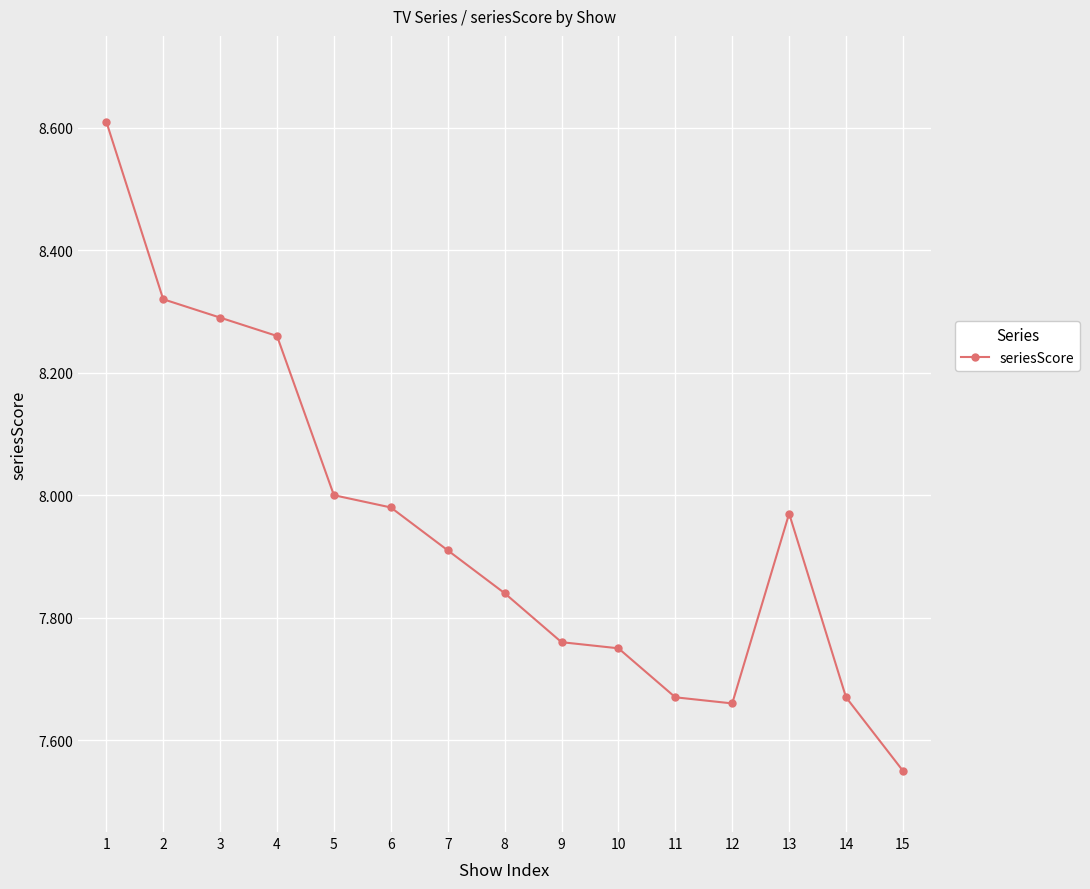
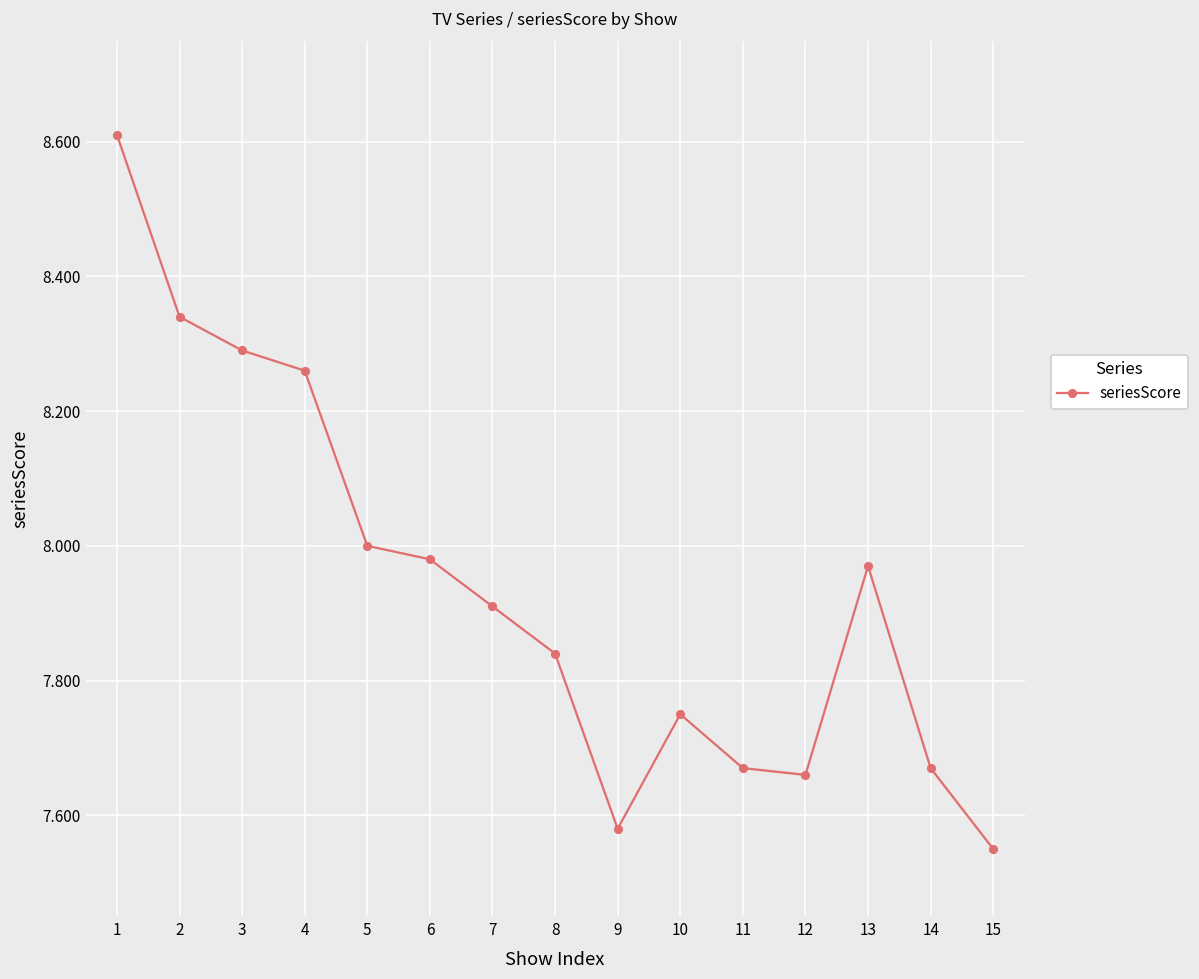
2: 8.32 -> 8.34
9: 7.76 -> 7.58
